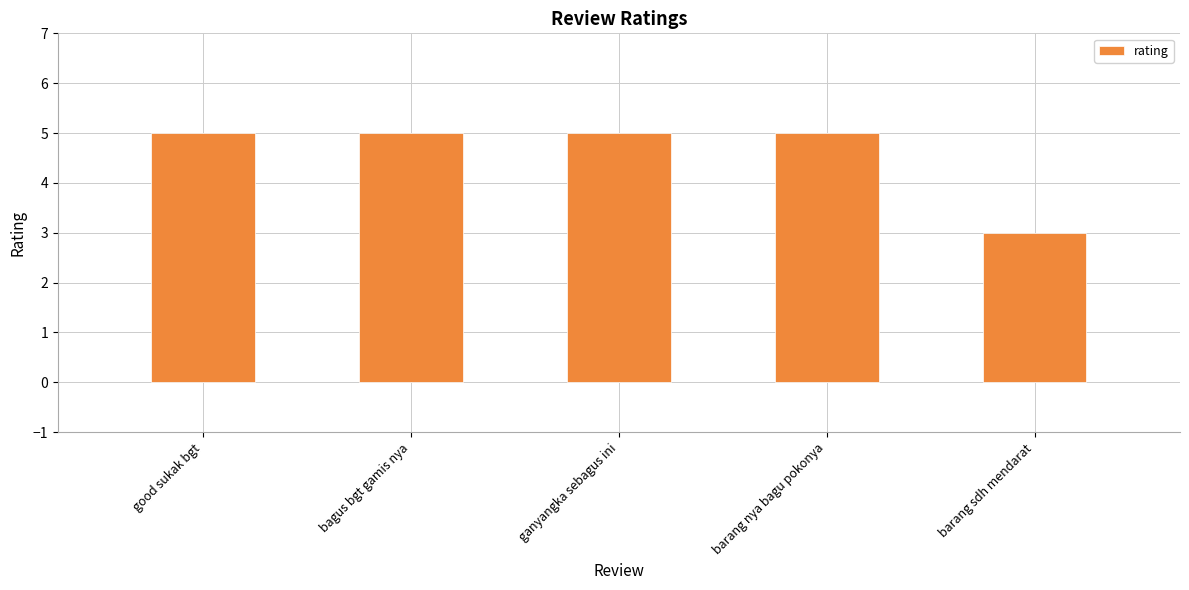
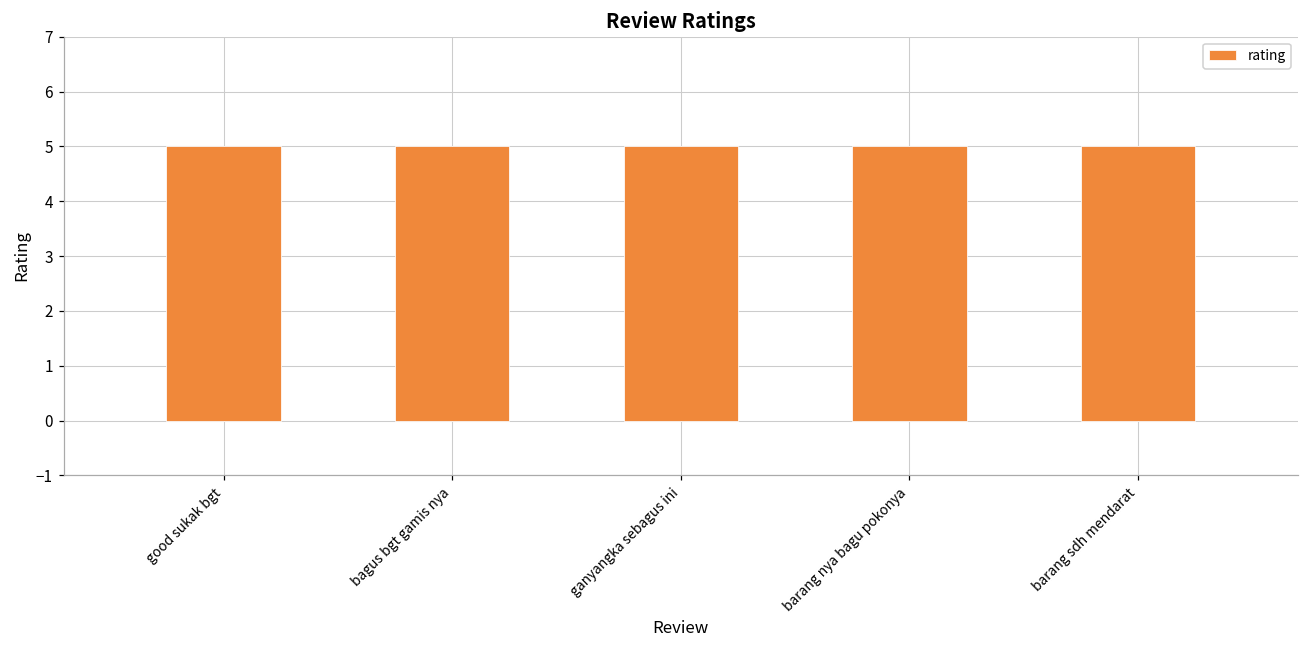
barang sdh mendarat: 3 -> 5
